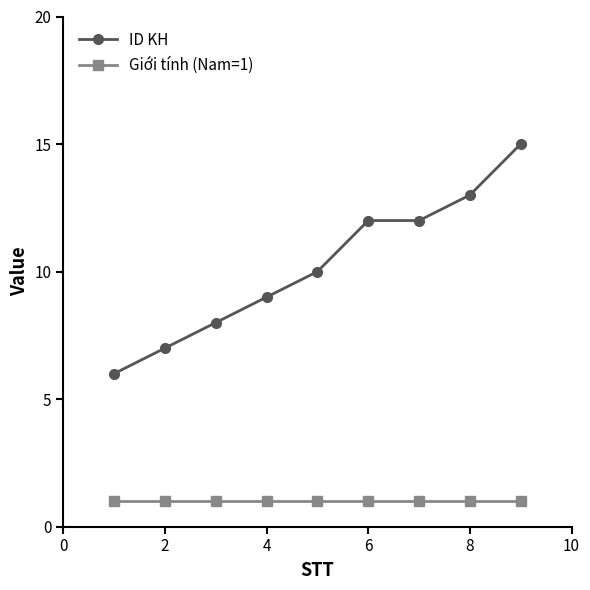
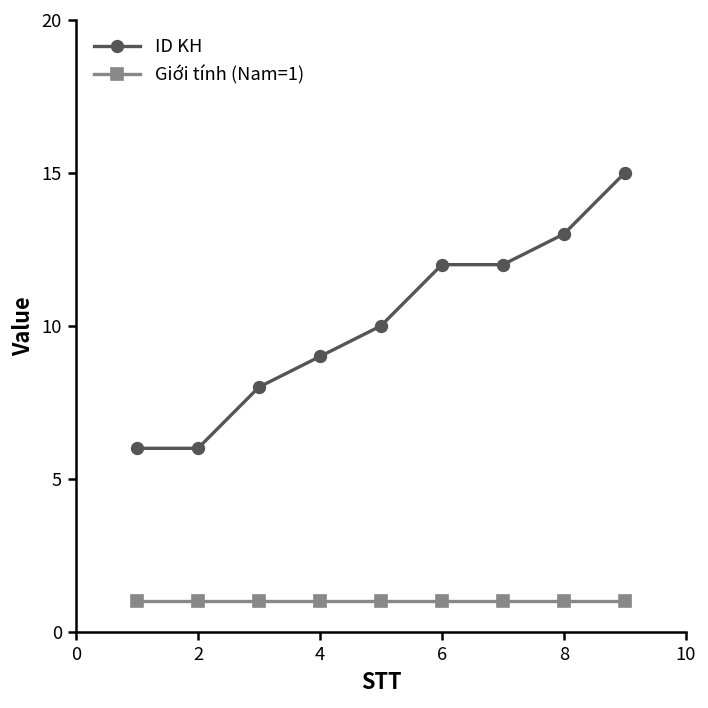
ID KH, 2: 7 -> 6
